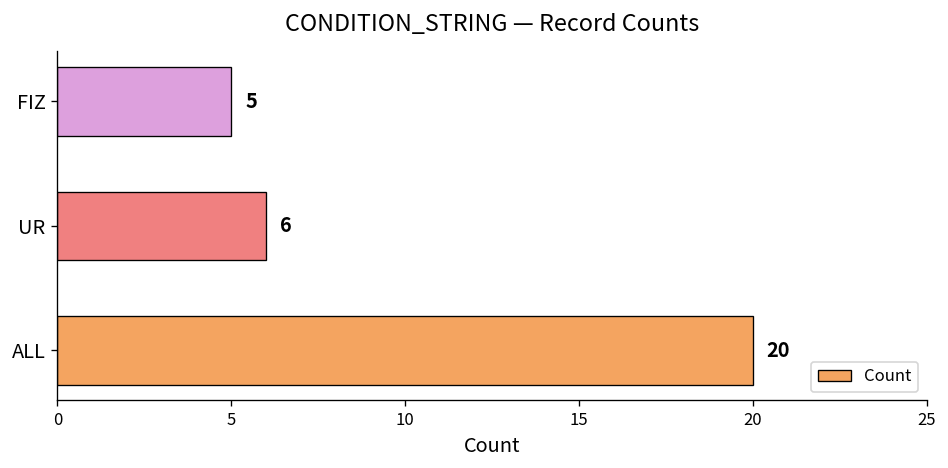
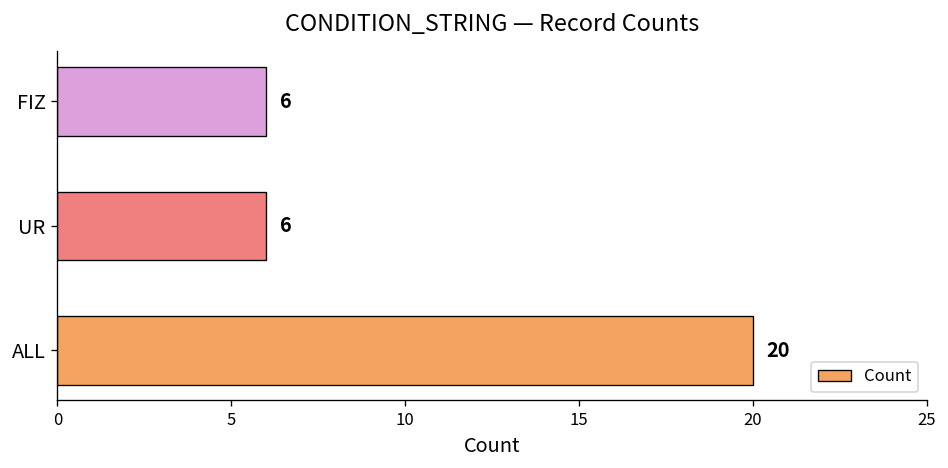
FIZ: 5 -> 6
